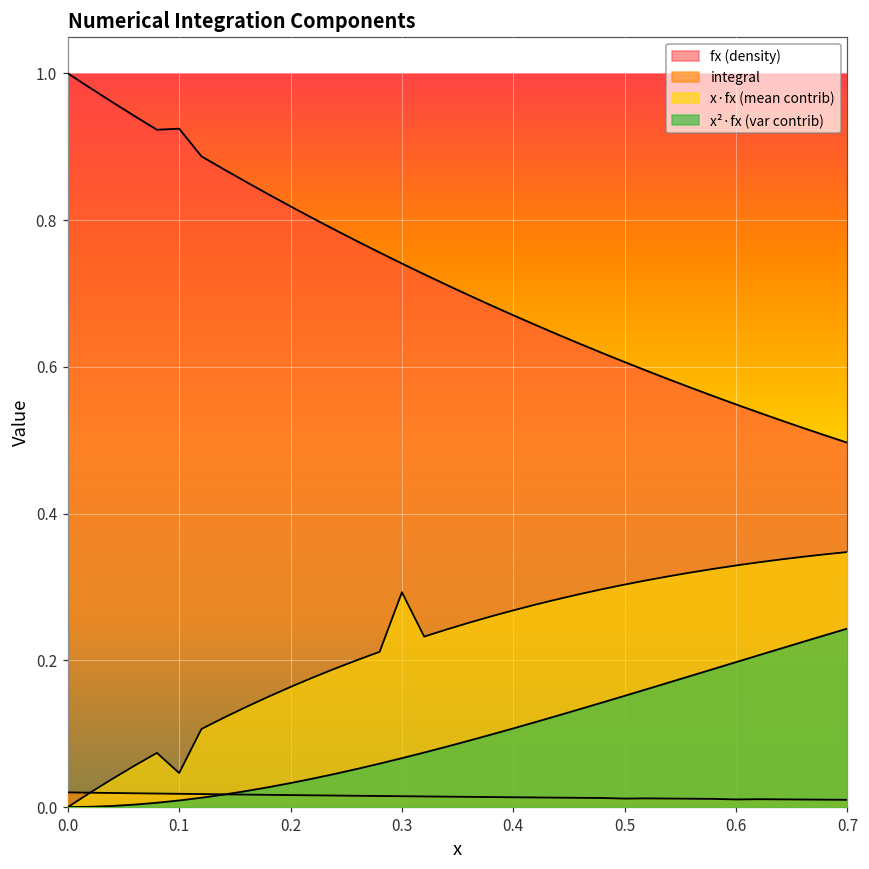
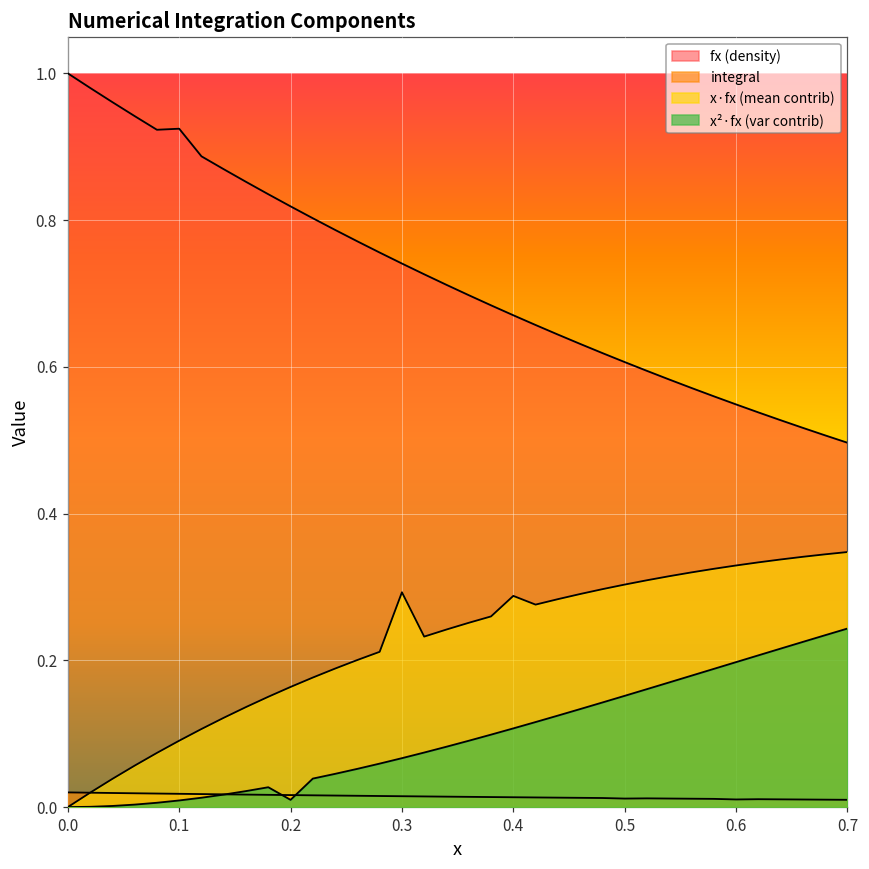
x·fx (mean contrib), 0.1: 0.05 -> 0.09
x²·fx (var contrib), 0.2: 0.03 -> 0.01
x·fx (mean contrib), 0.4: 0.27 -> 0.29
